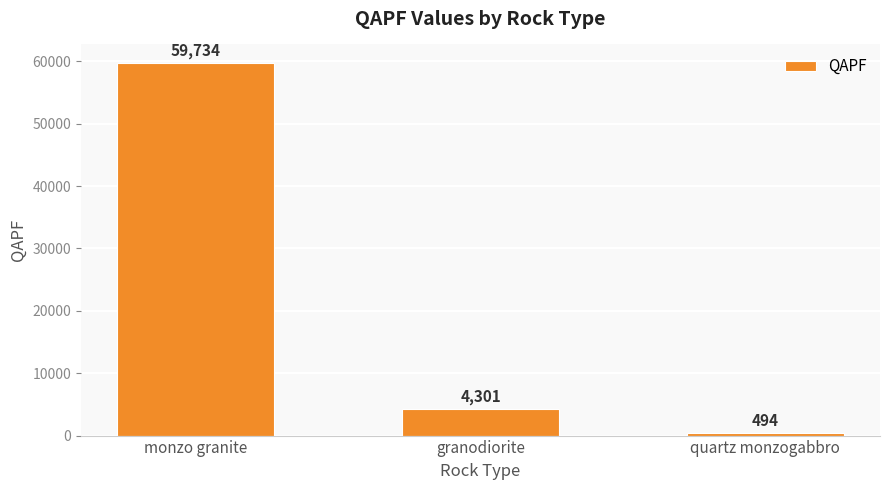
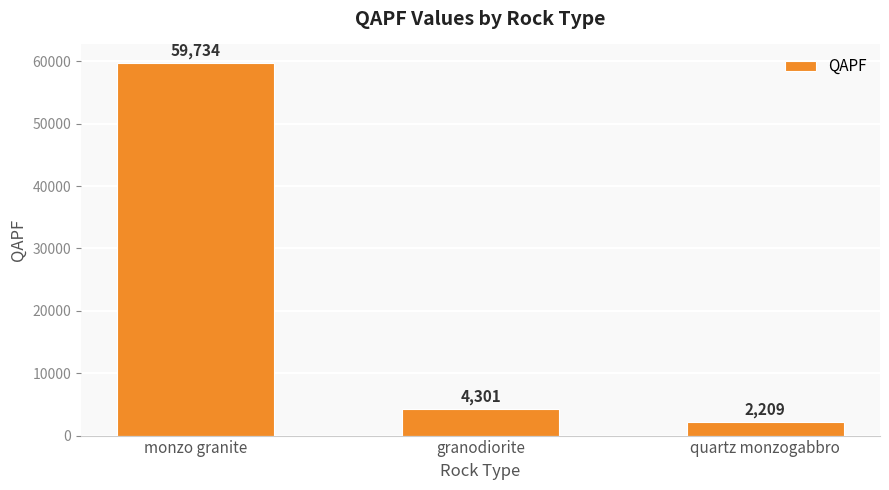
quartz monzogabbro: 494 -> 2,209
